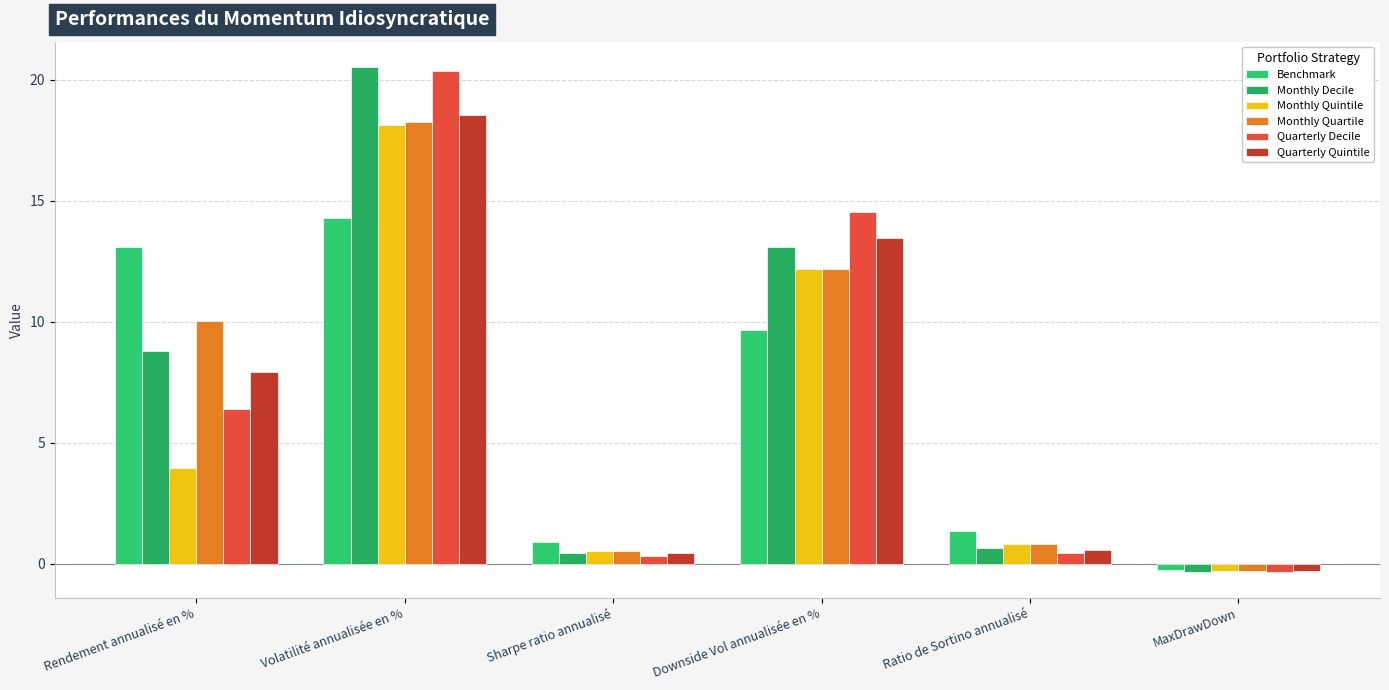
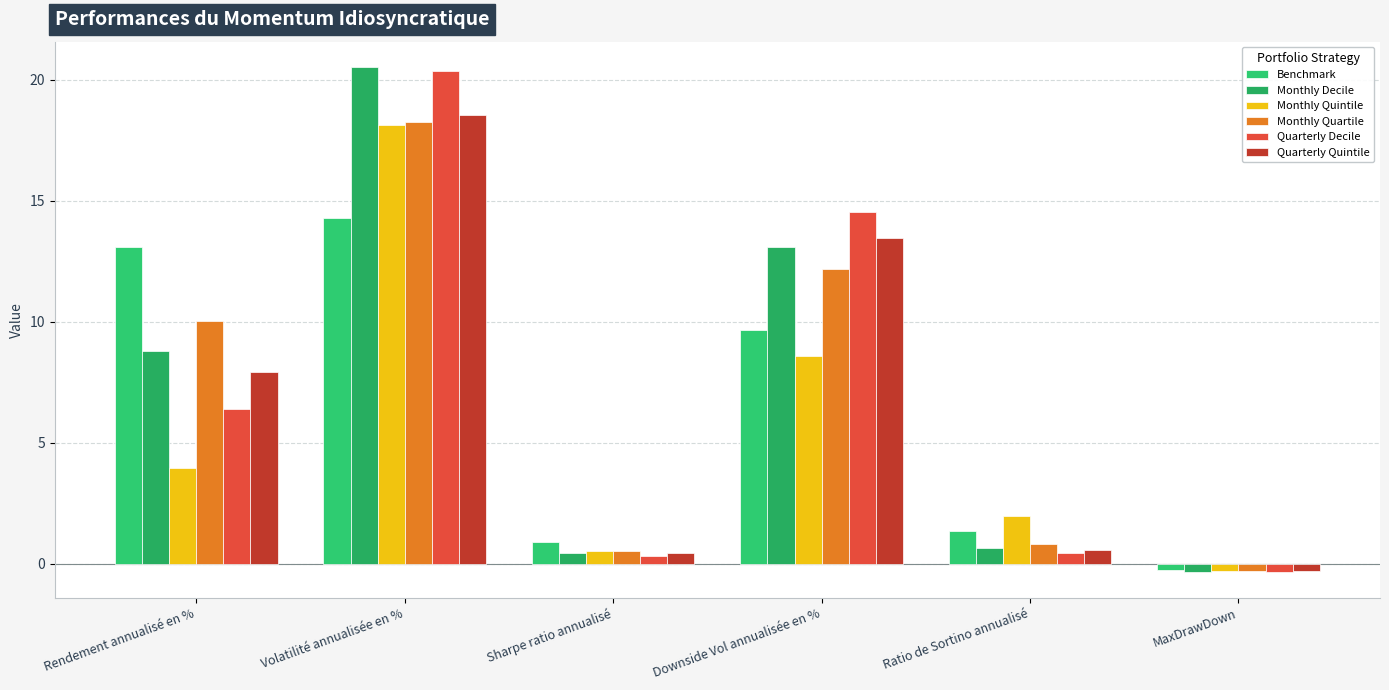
Monthly Quintile, Downside Vol annualisée en %: 12.2 -> 8.6
Monthly Quintile, Ratio de Sortino annualisé: 0.8 -> 2.0
